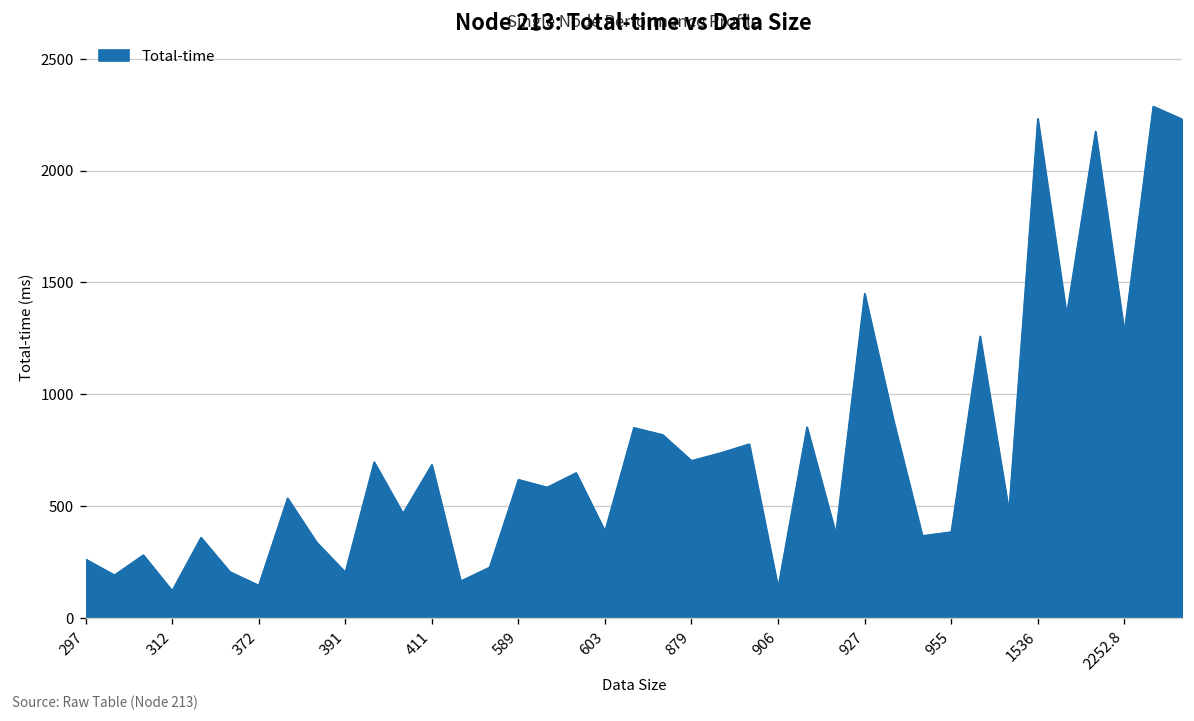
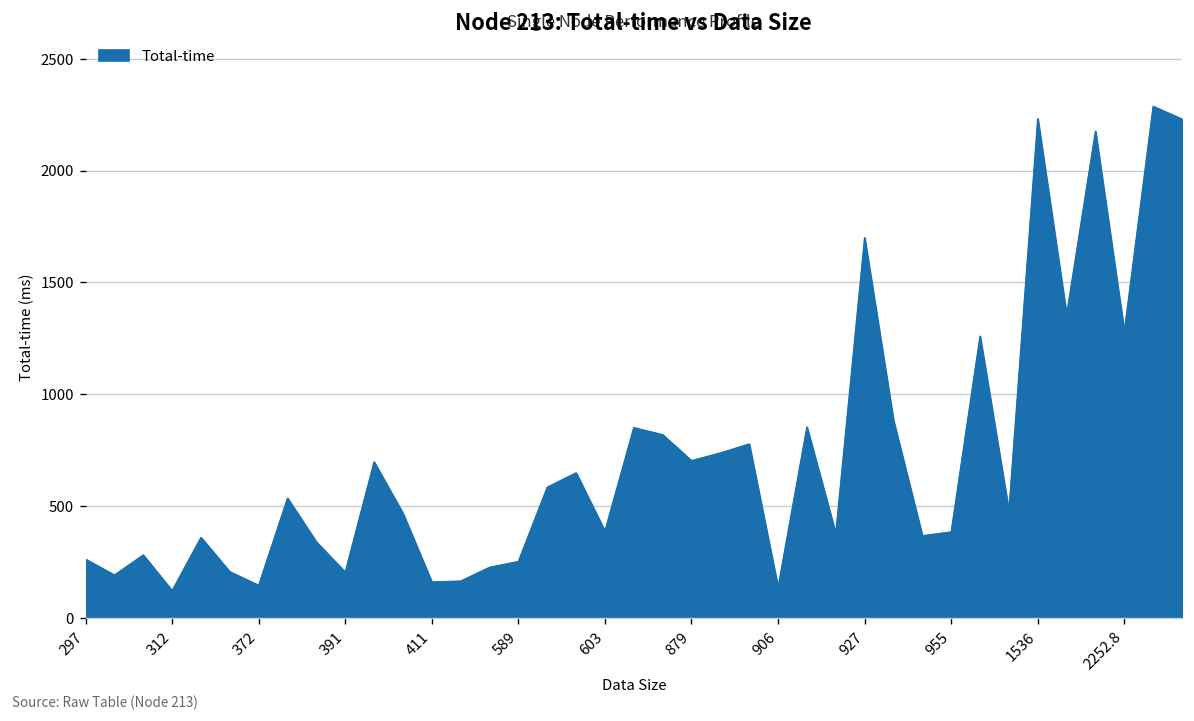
411: 690 -> 160
589: 620 -> 250
927: 1450 -> 1700
